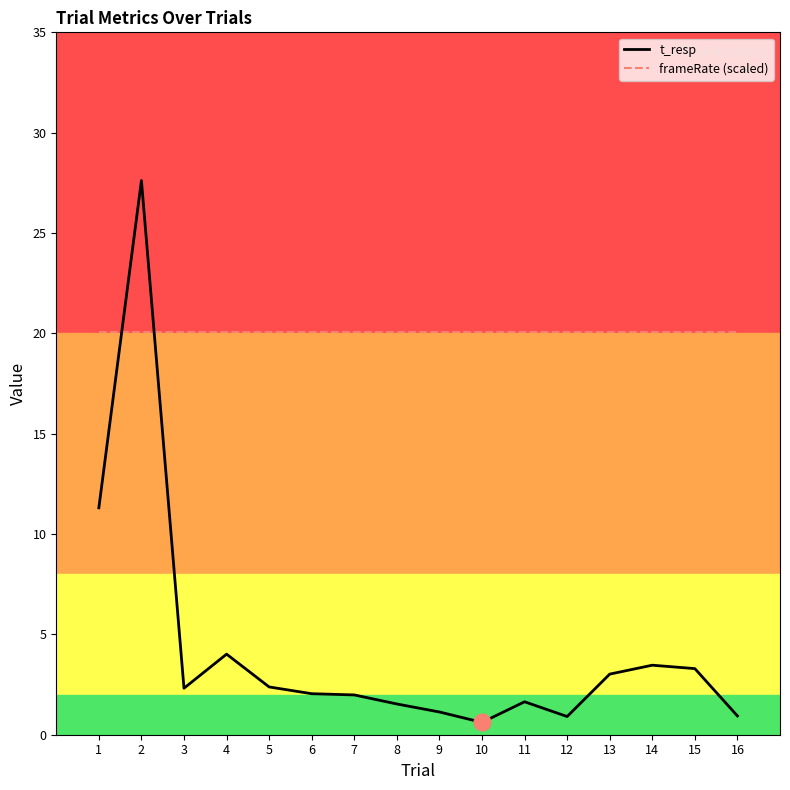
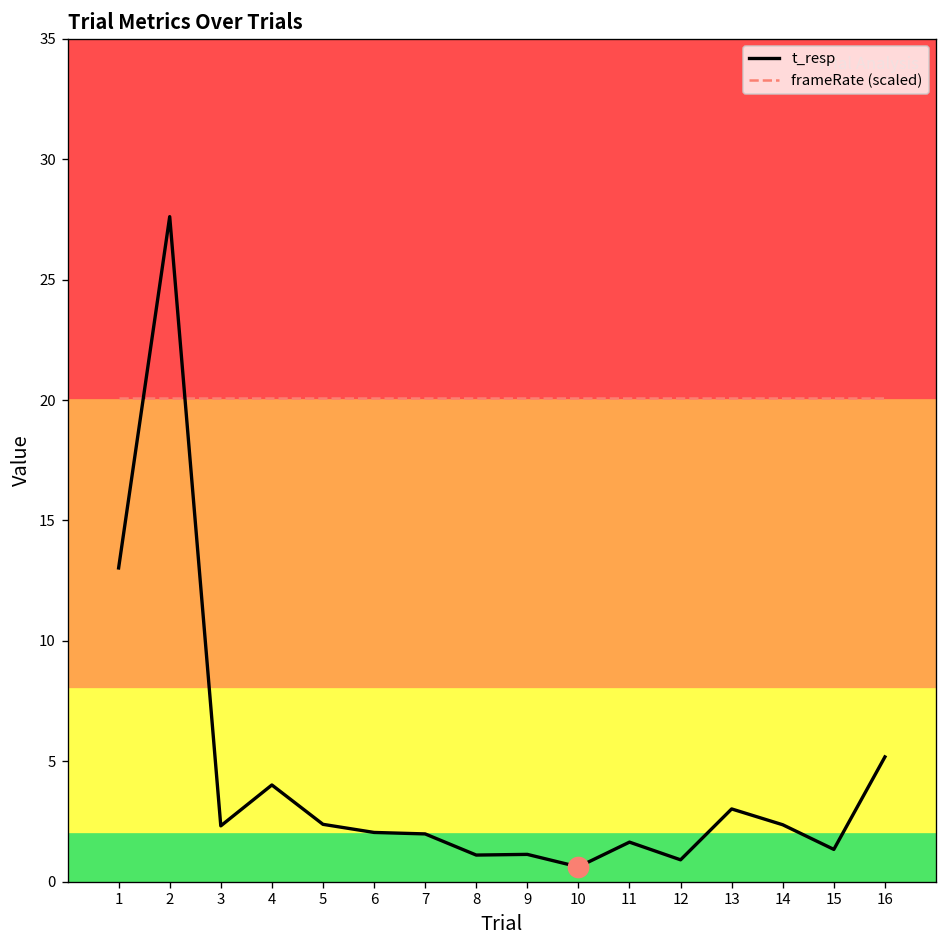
t_resp, 1: 11.3 -> 13.0
t_resp, 8: 1.5 -> 1.1
t_resp, 14: 3.5 -> 2.4
t_resp, 15: 3.3 -> 1.3
t_resp, 16: 0.9 -> 5.2
